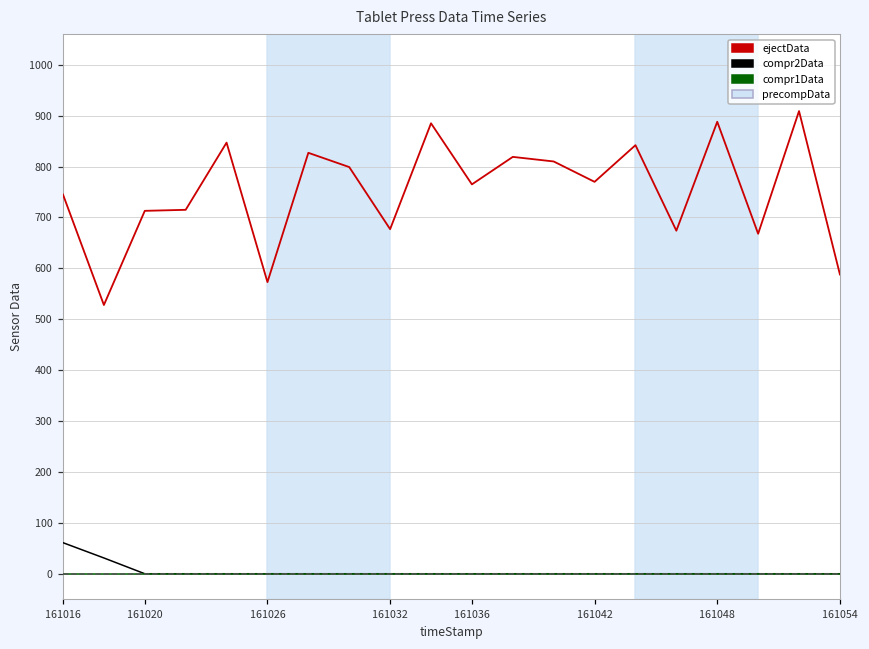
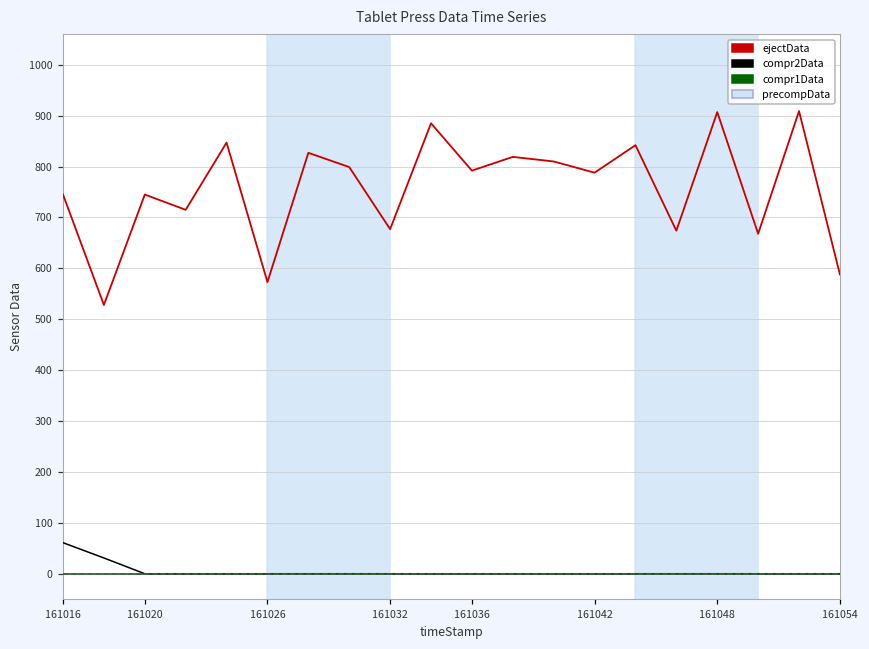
ejectData, 161020: 710 -> 750
ejectData, 161036: 770 -> 790
ejectData, 161042: 770 -> 790
ejectData, 161048: 890 -> 910
